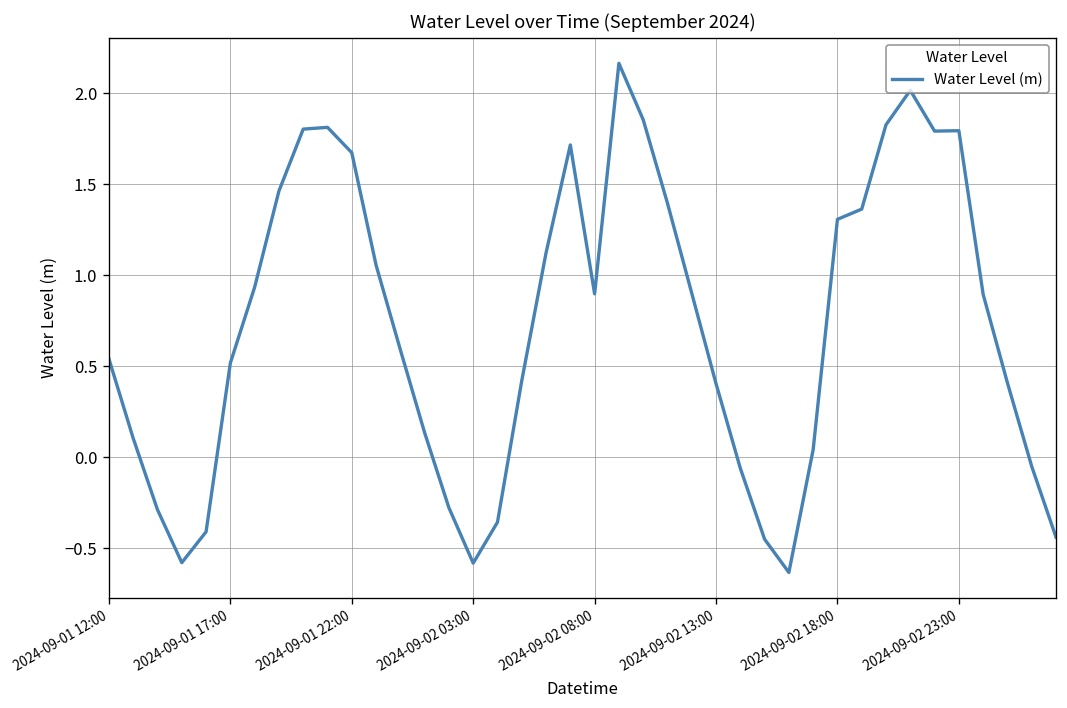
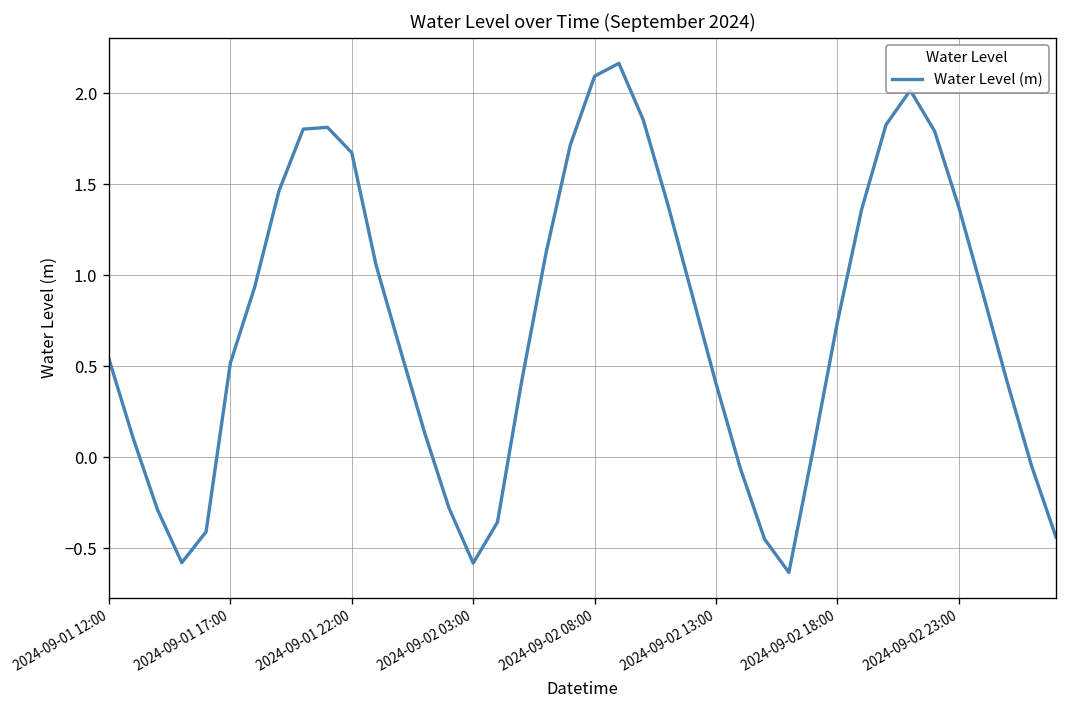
2024-09-02 08:00: 0.90 -> 2.09
2024-09-02 18:00: 1.31 -> 0.74
2024-09-02 23:00: 1.79 -> 1.37
